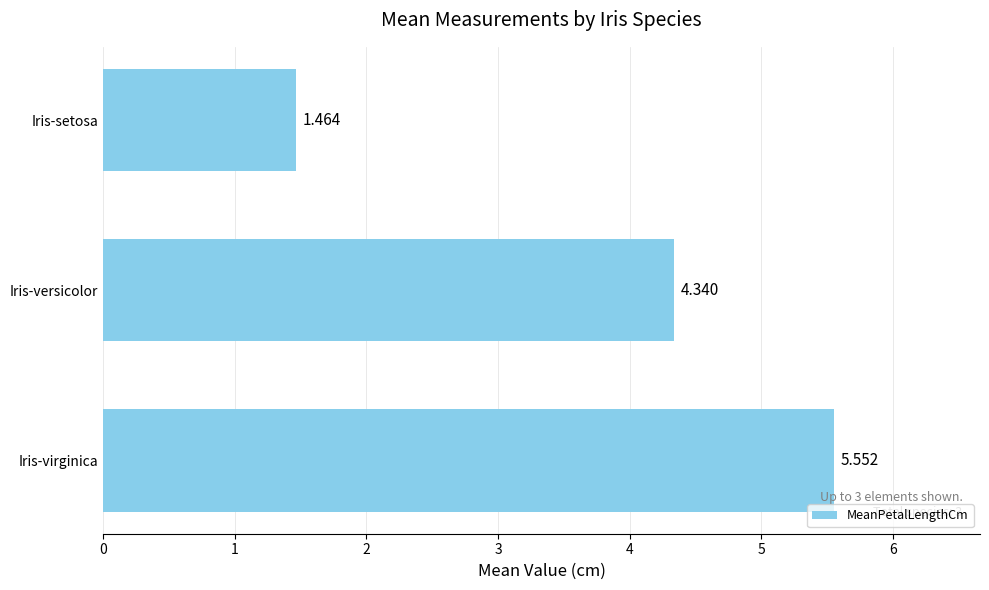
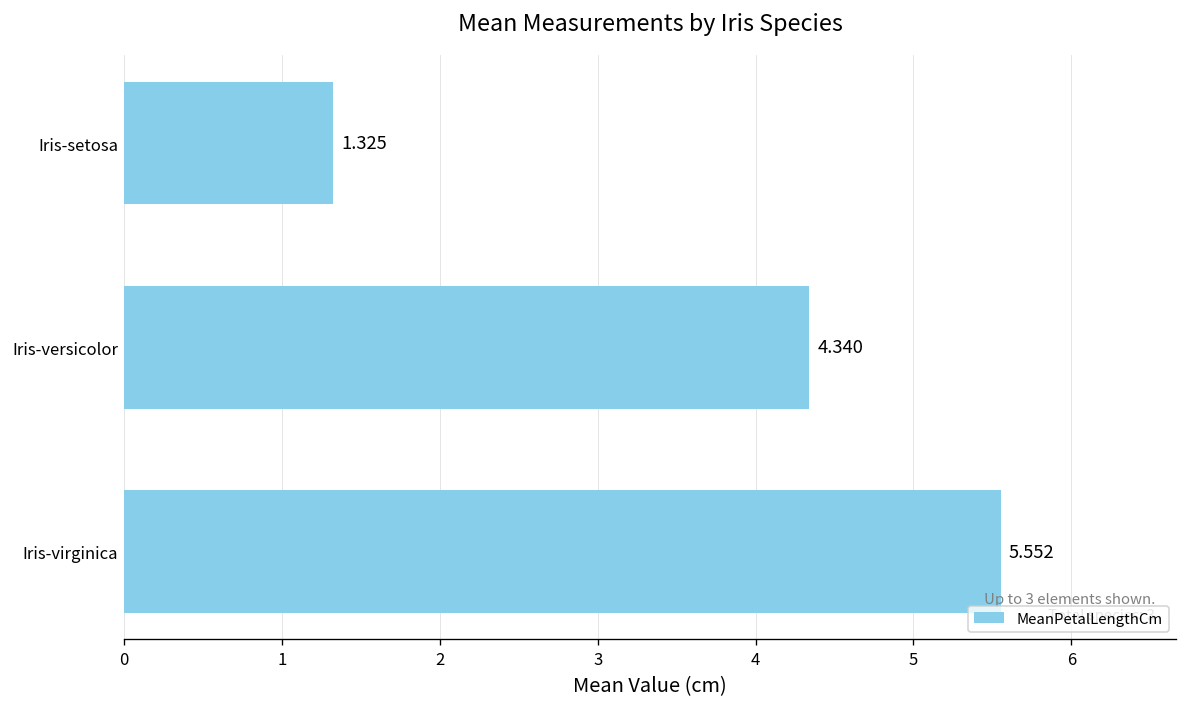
Iris-setosa: 1.464 -> 1.325
